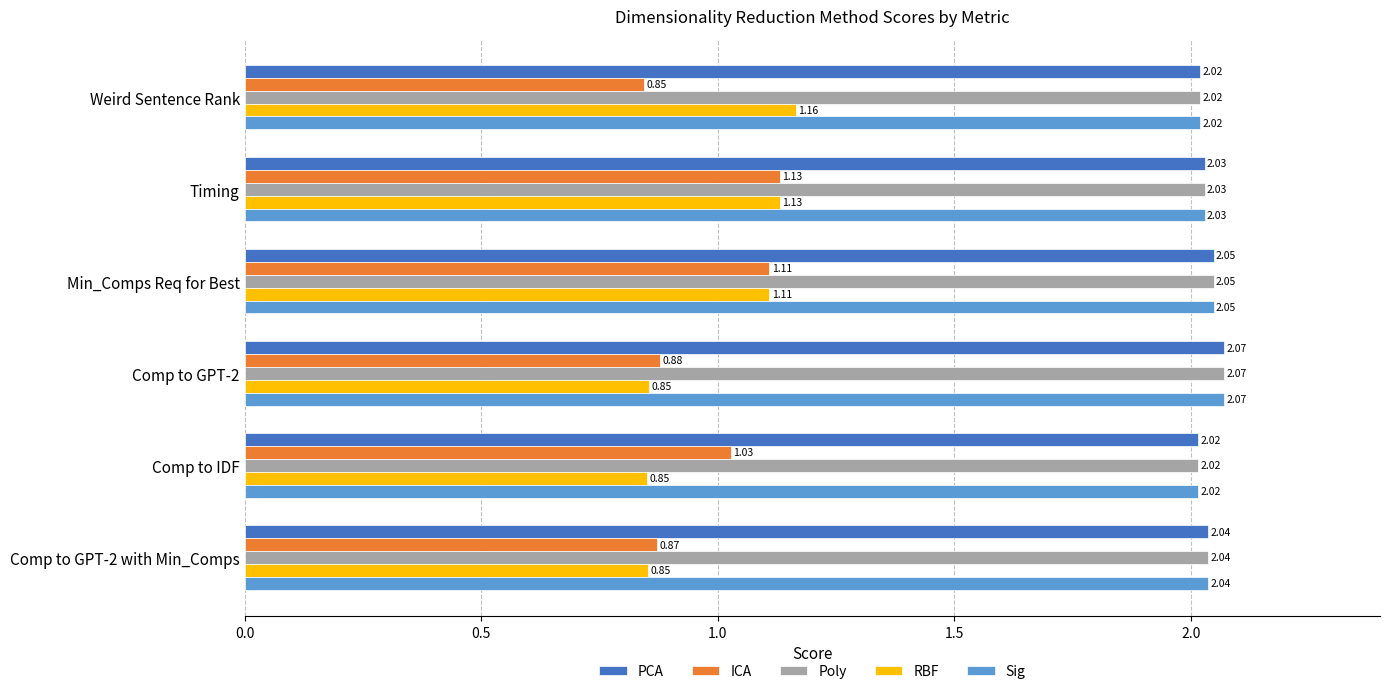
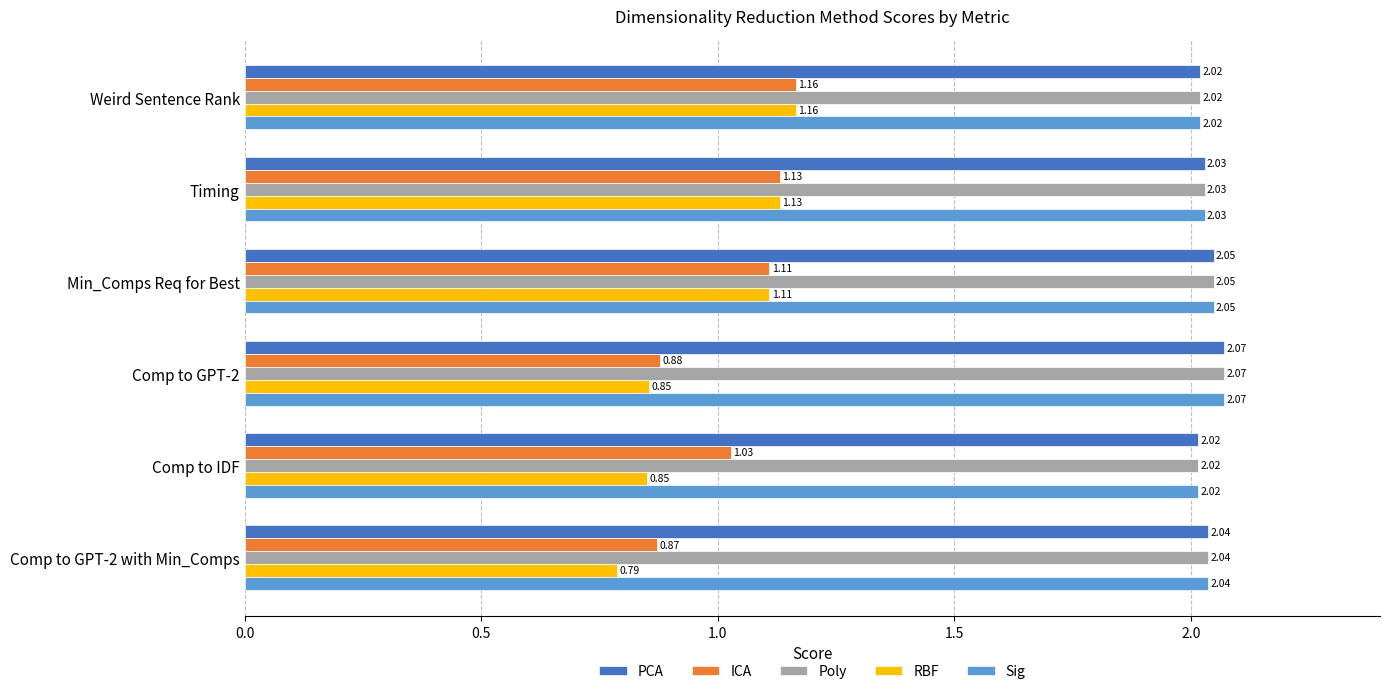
ICA, Weird Sentence Rank: 0.85 -> 1.16
RBF, Comp to GPT-2 with Min_Comps: 0.85 -> 0.79
